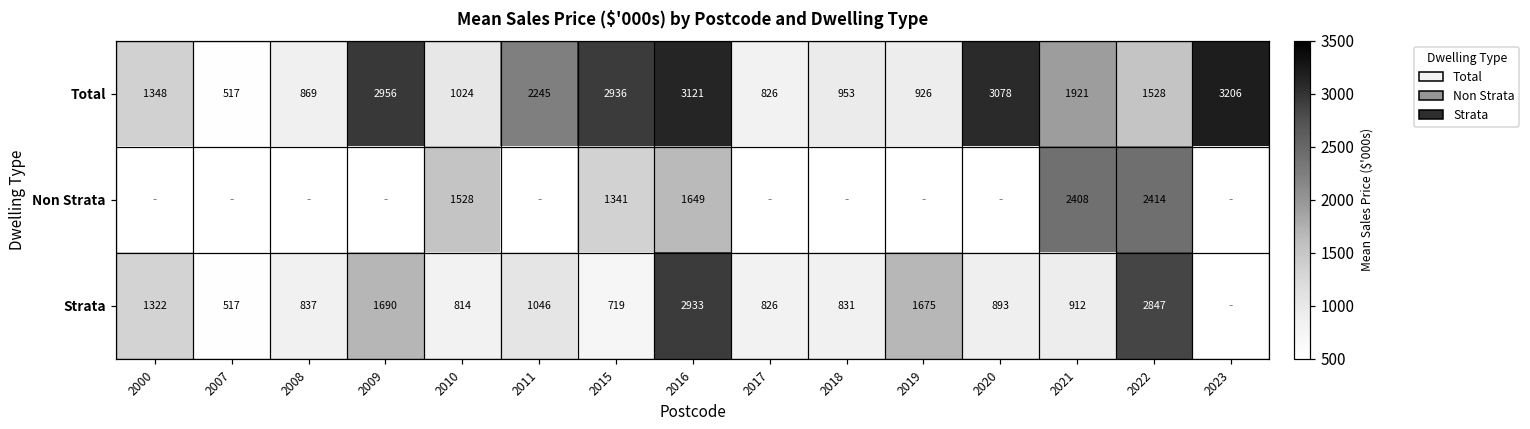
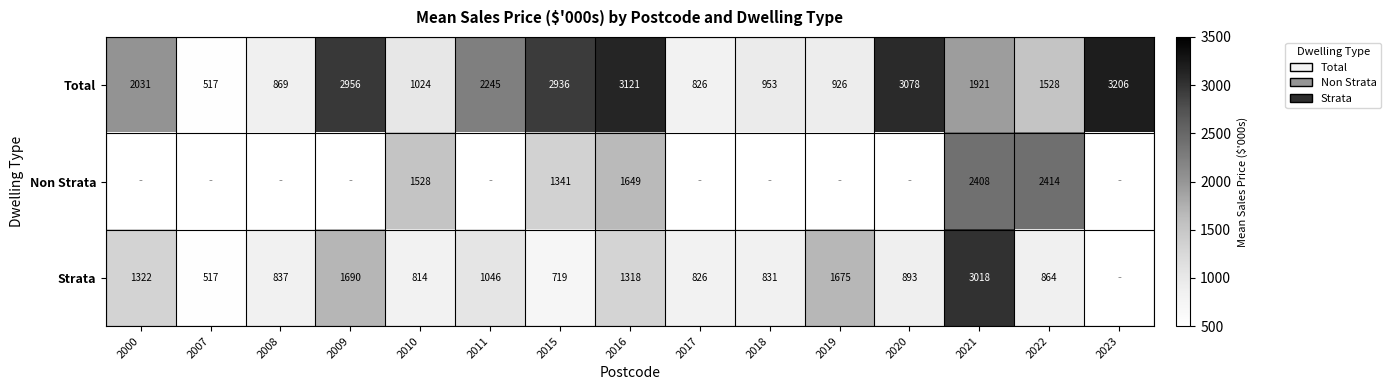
Total, 2000: 1348 -> 2031
Strata, 2016: 2933 -> 1318
Strata, 2021: 912 -> 3018
Strata, 2022: 2847 -> 864
